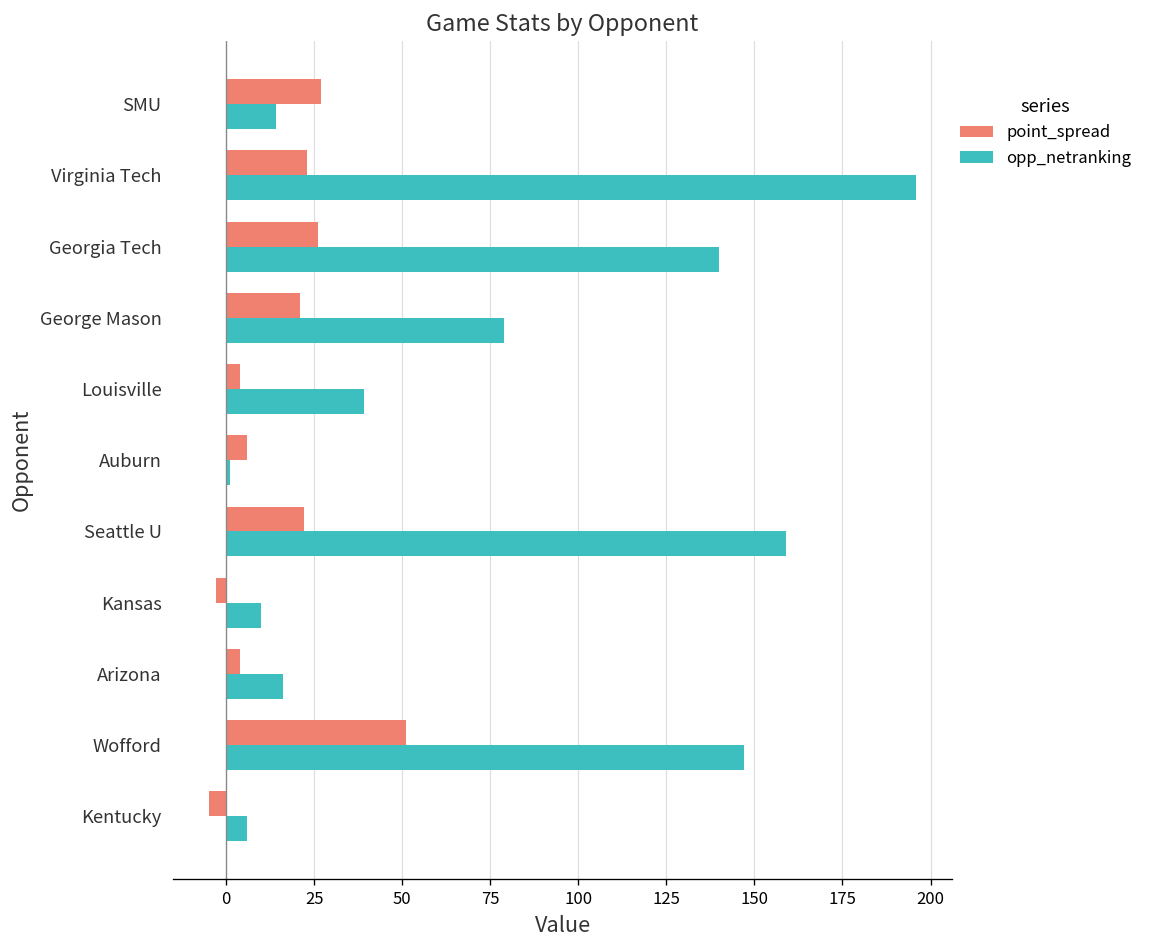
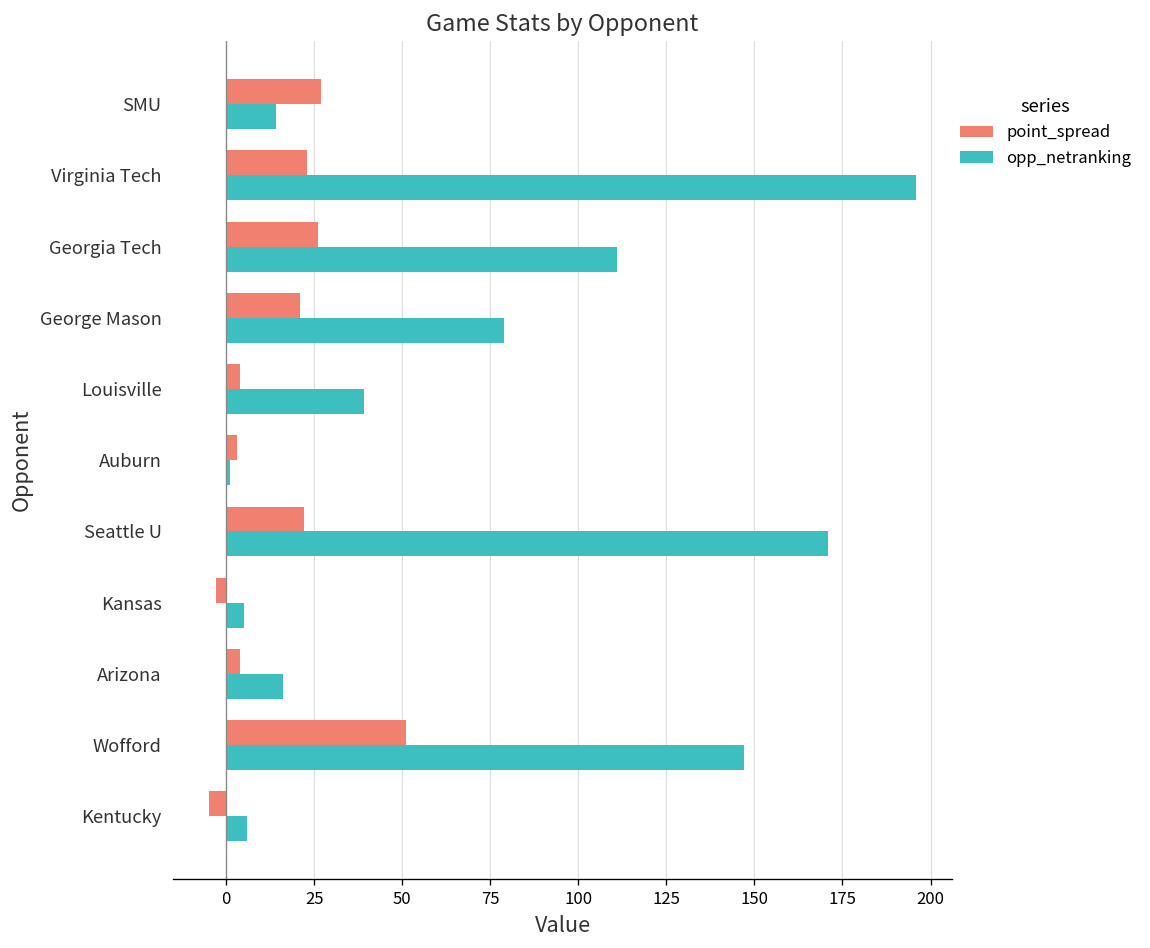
opp_netranking, Georgia Tech: 140 -> 111
point_spread, Auburn: 6 -> 3
opp_netranking, Seattle U: 159 -> 171
opp_netranking, Kansas: 10 -> 5
